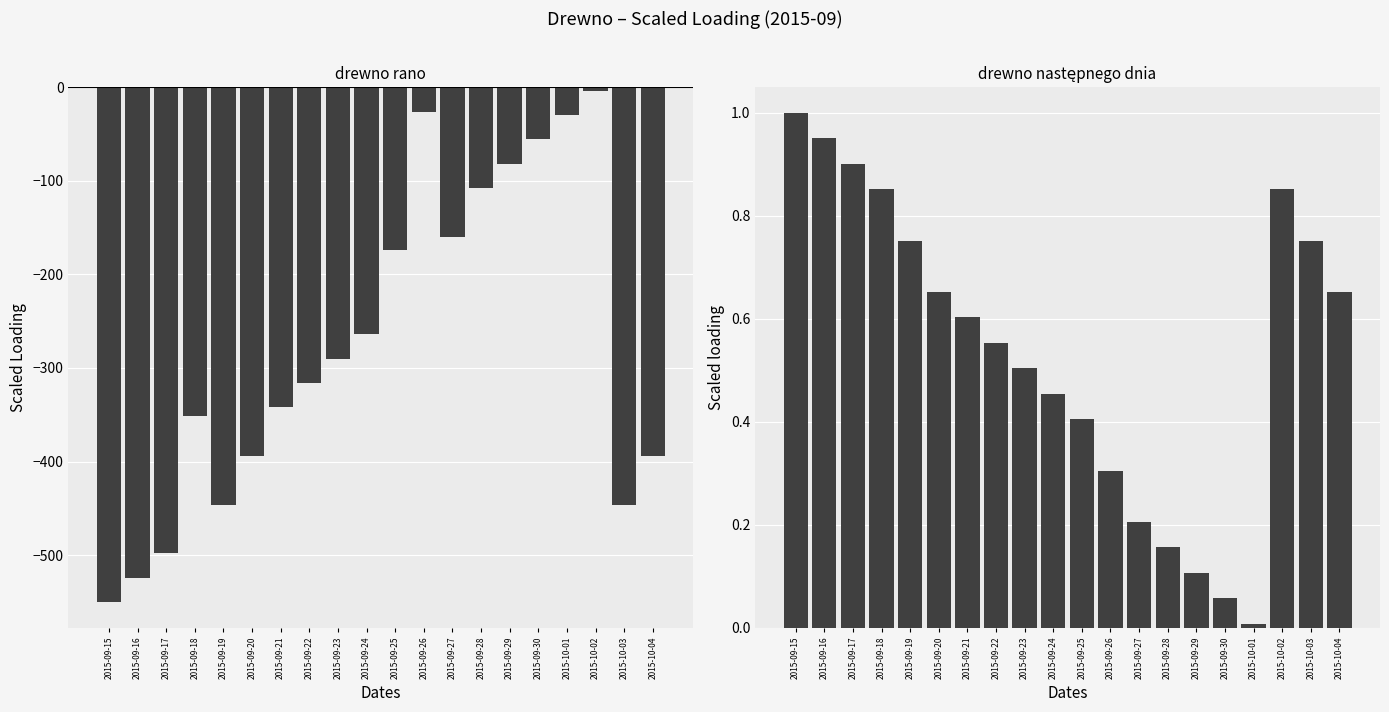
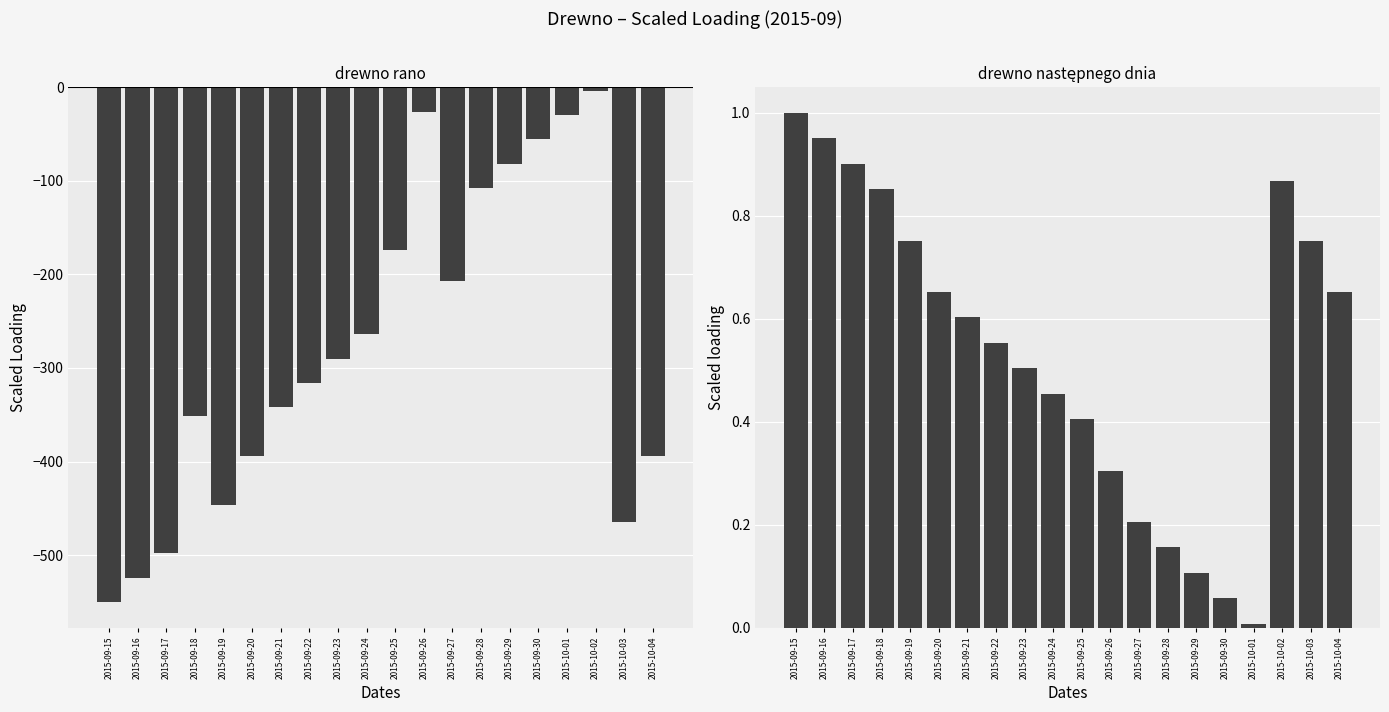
drewno rano, 2015-09-27: -160 -> -210
drewno rano, 2015-10-03: -450 -> -460
drewno następnego dnia, 2015-10-02: 0.85 -> 0.87
